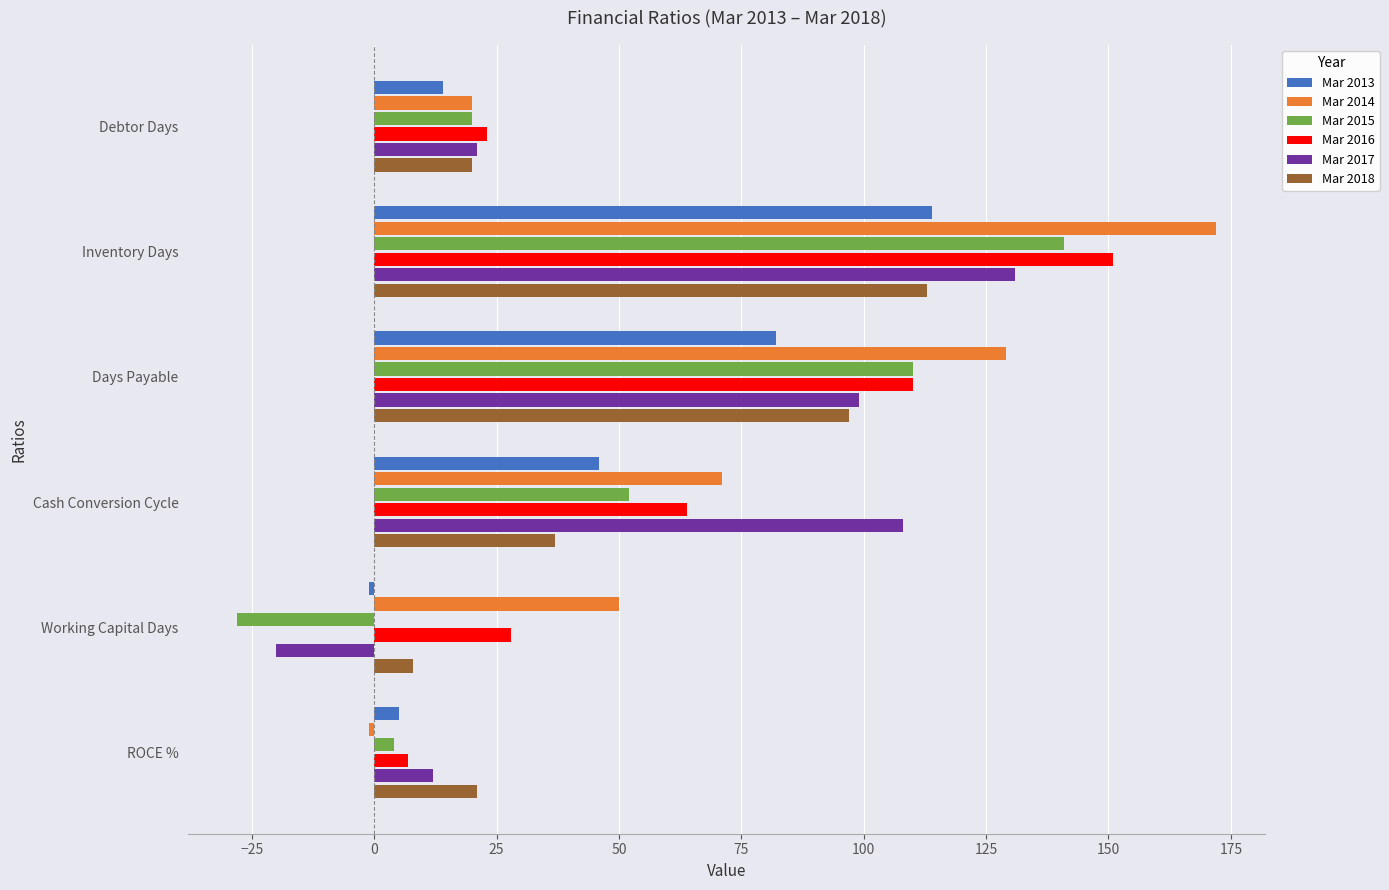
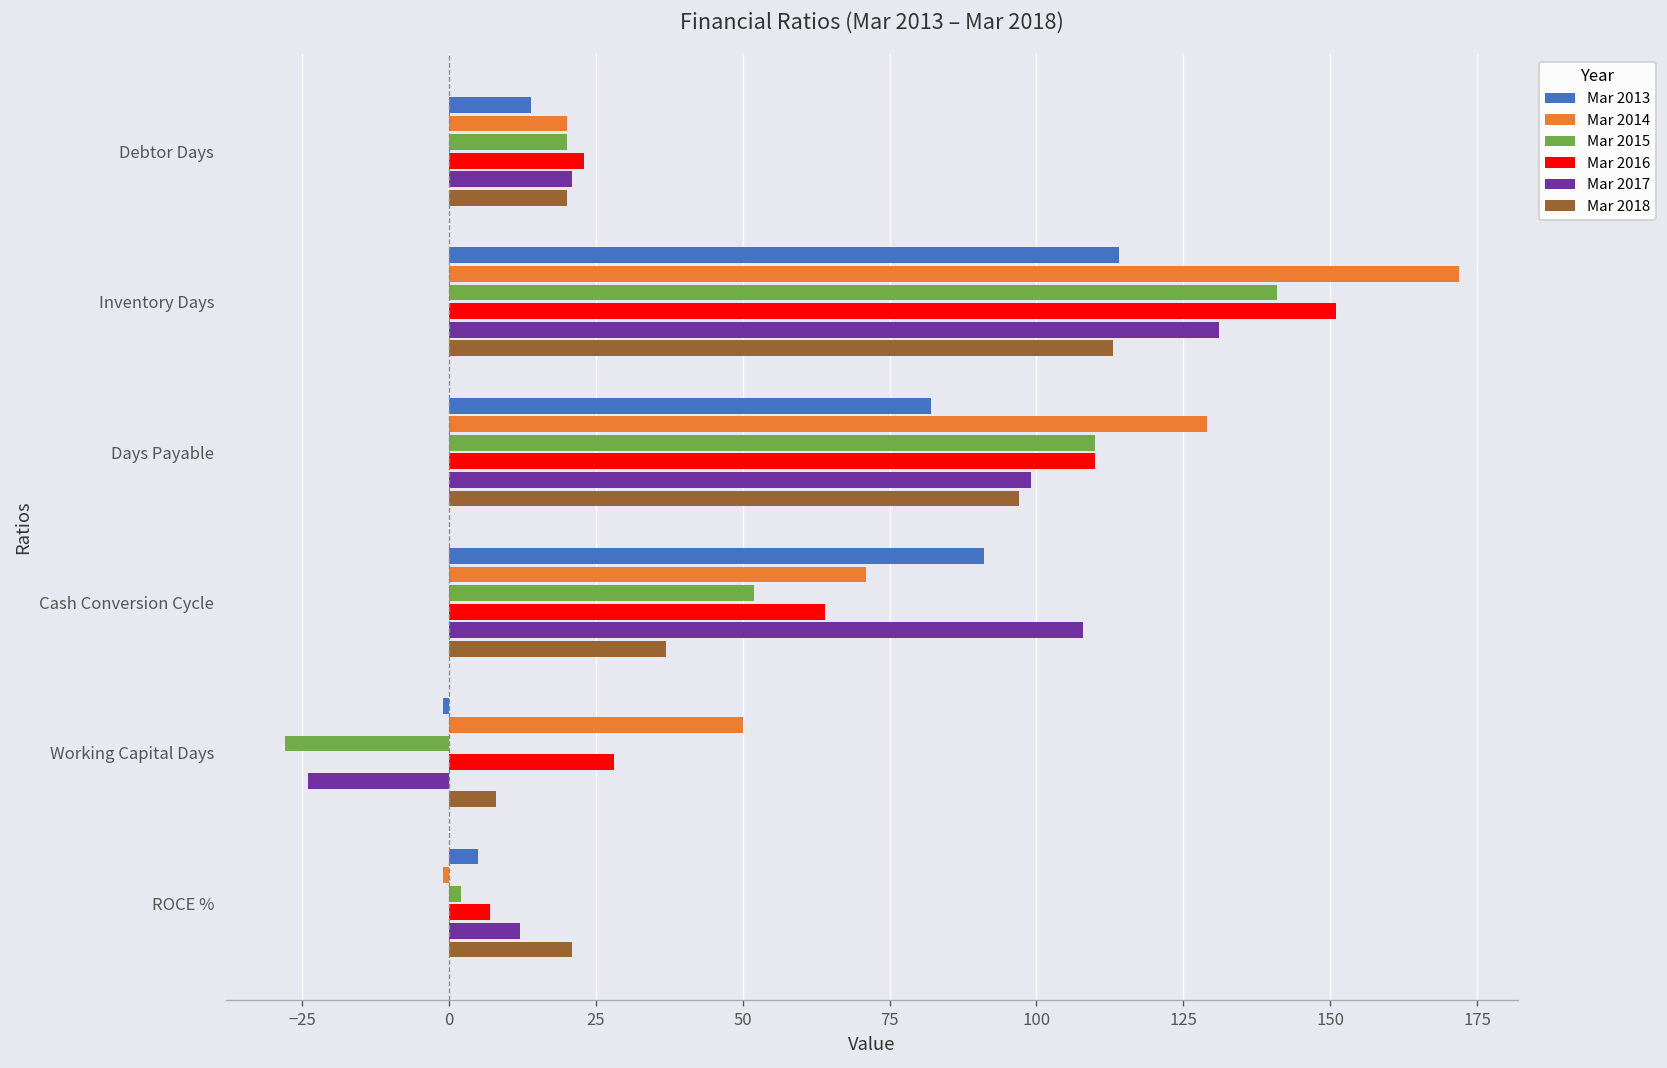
Mar 2013, Cash Conversion Cycle: 46 -> 91
Mar 2017, Working Capital Days: -20 -> -24
Mar 2015, ROCE %: 4 -> 2
